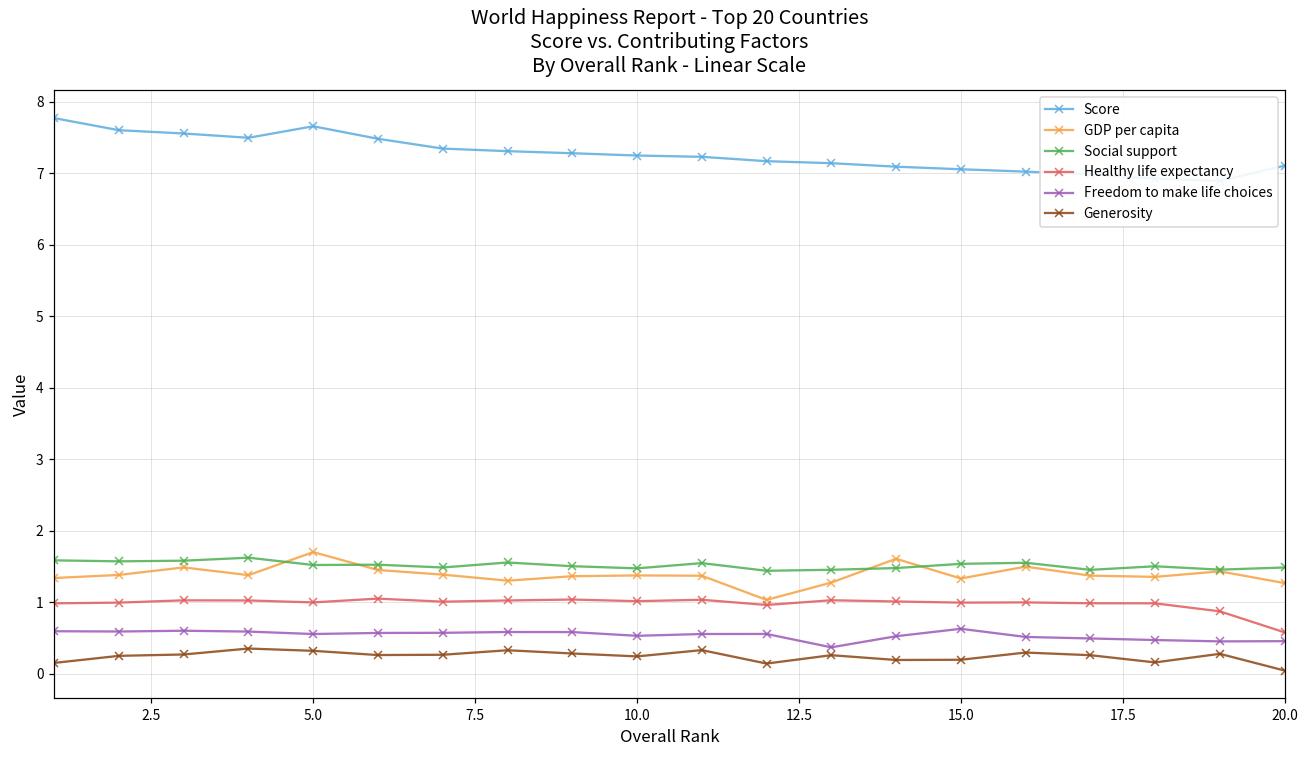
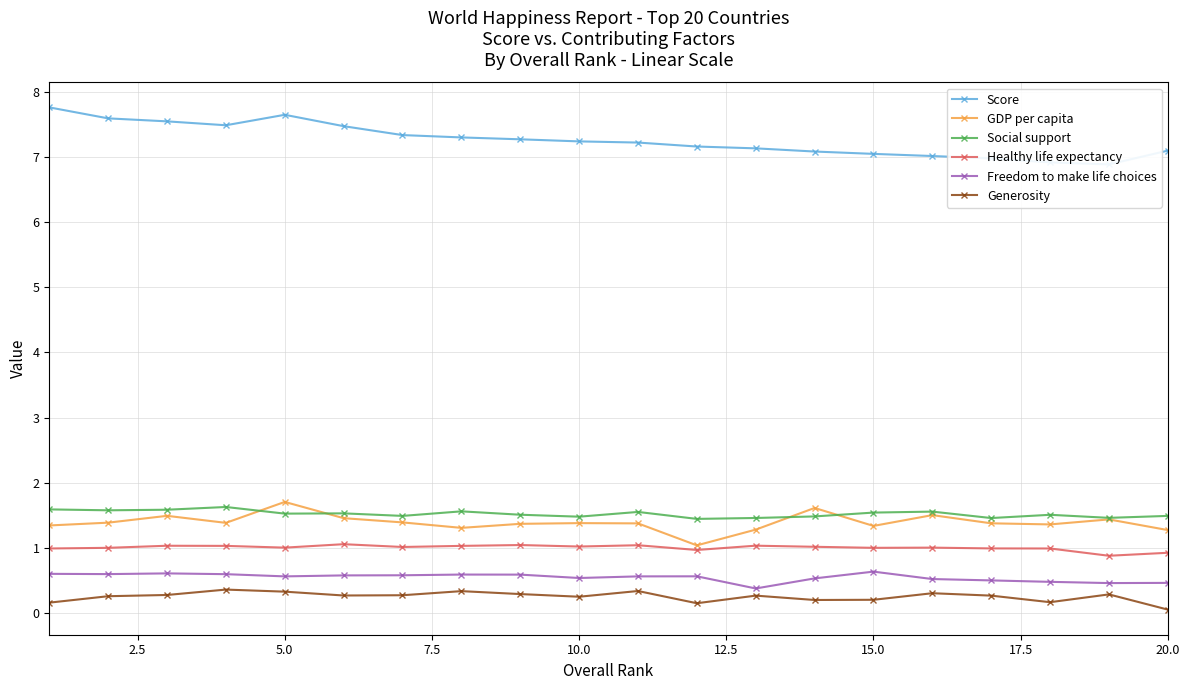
Healthy life expectancy, 20.0: 0.6 -> 0.9
